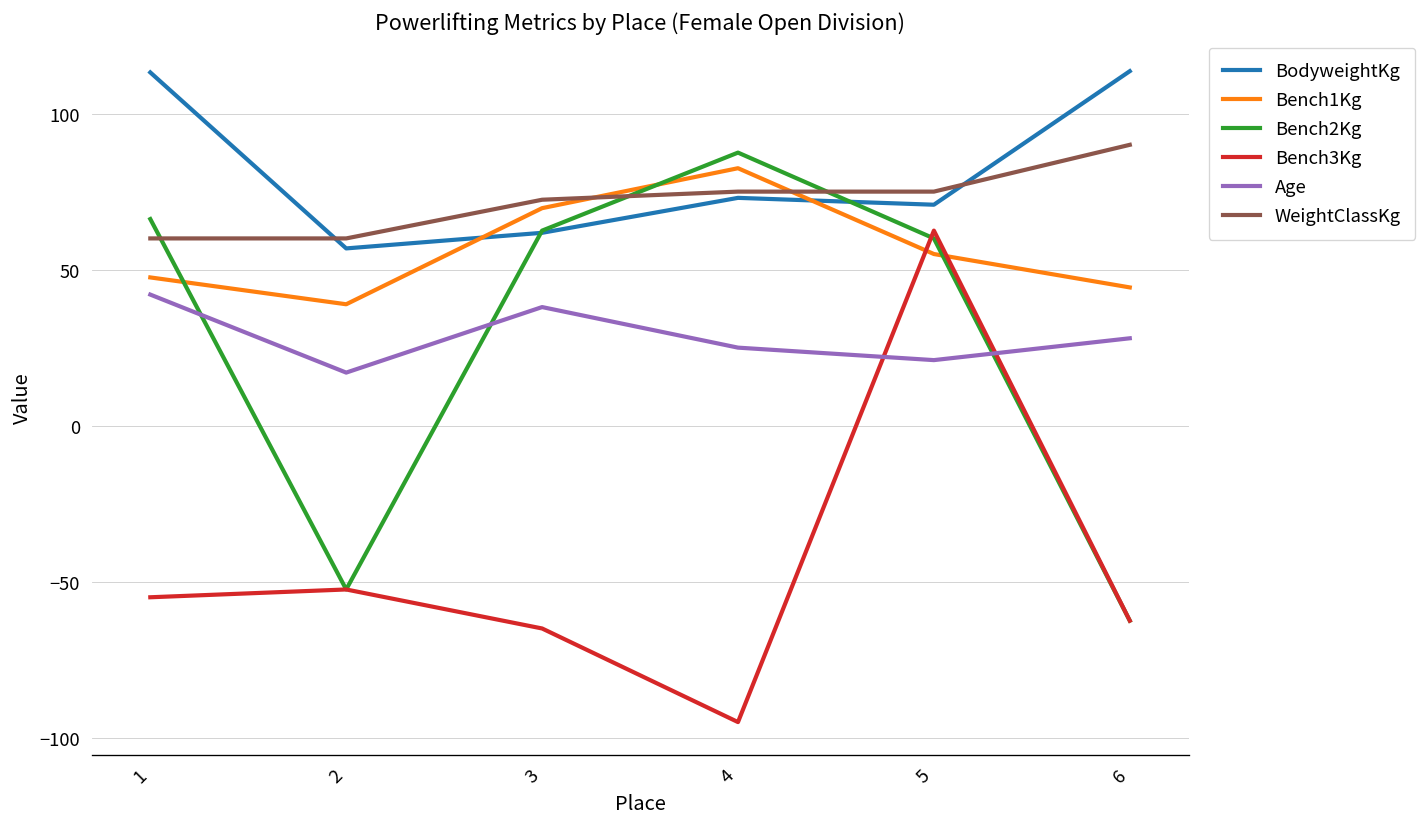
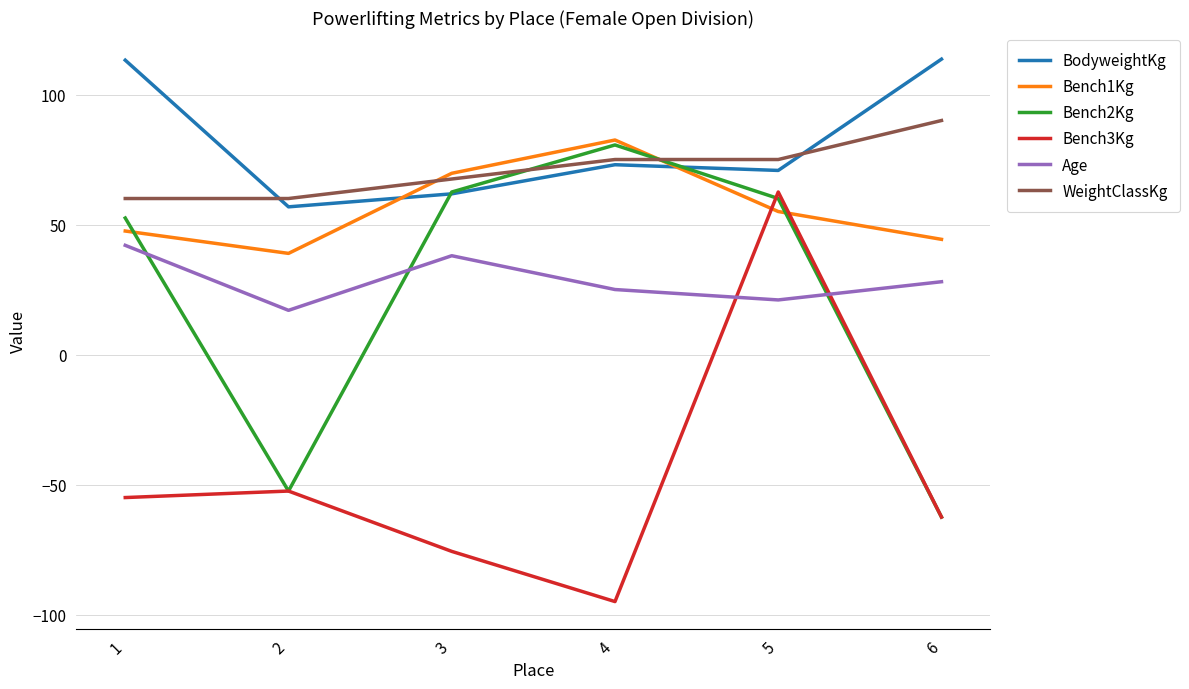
Bench2Kg, 1: 66 -> 53
Bench3Kg, 3: -65 -> -76
WeightClassKg, 3: 72 -> 68
Bench2Kg, 4: 88 -> 81
